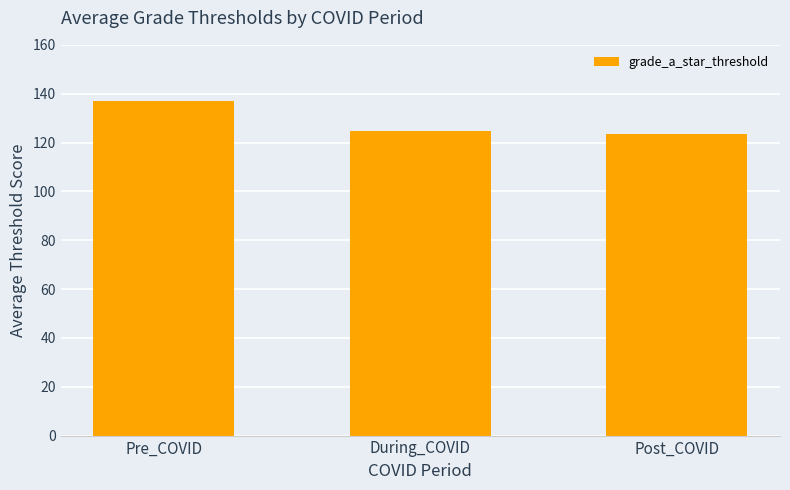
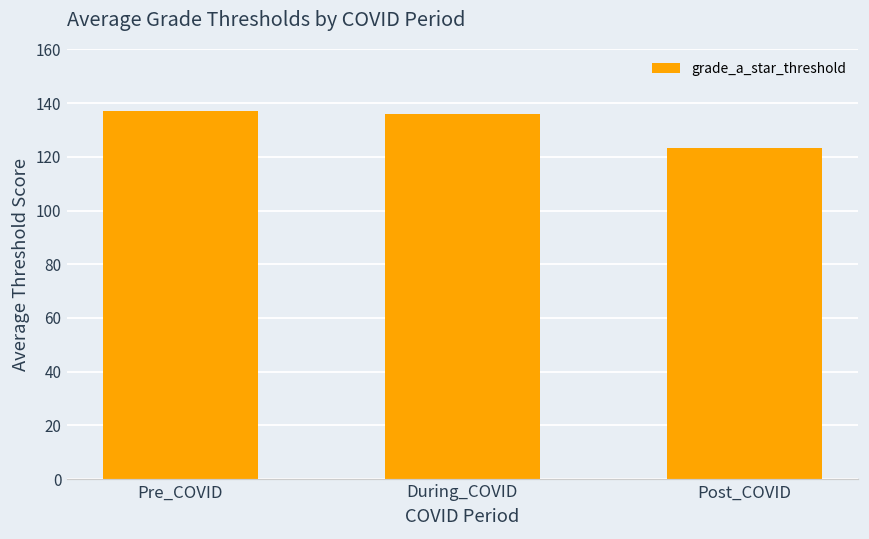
During_COVID: 125 -> 136
